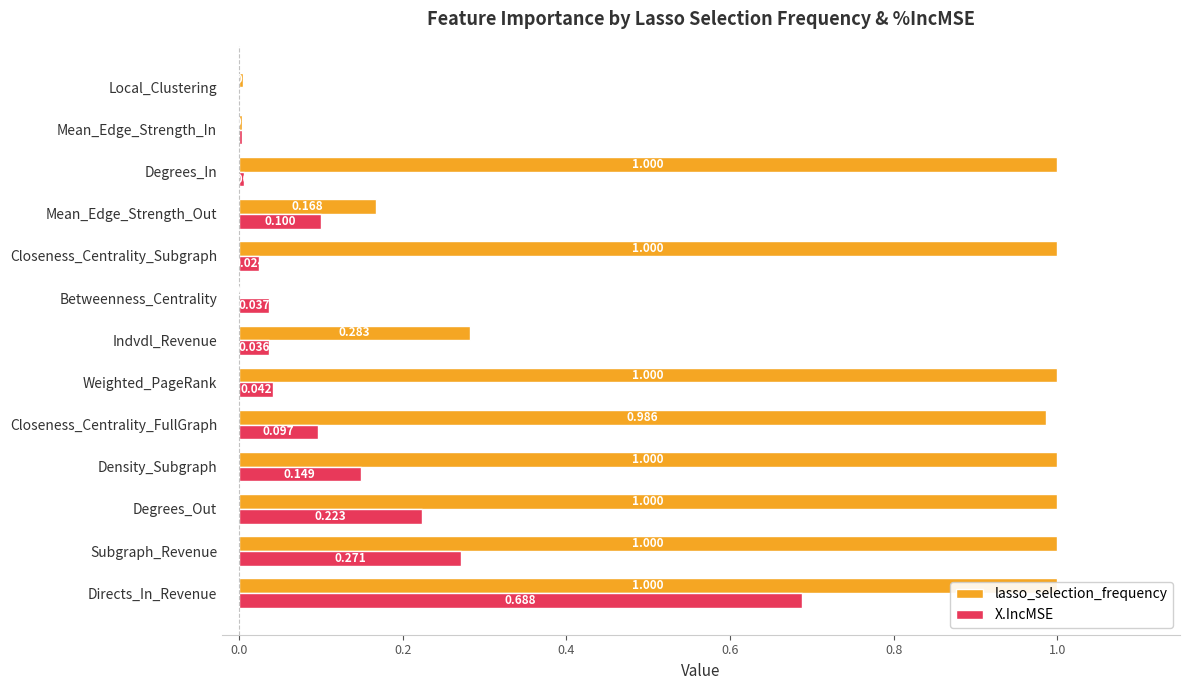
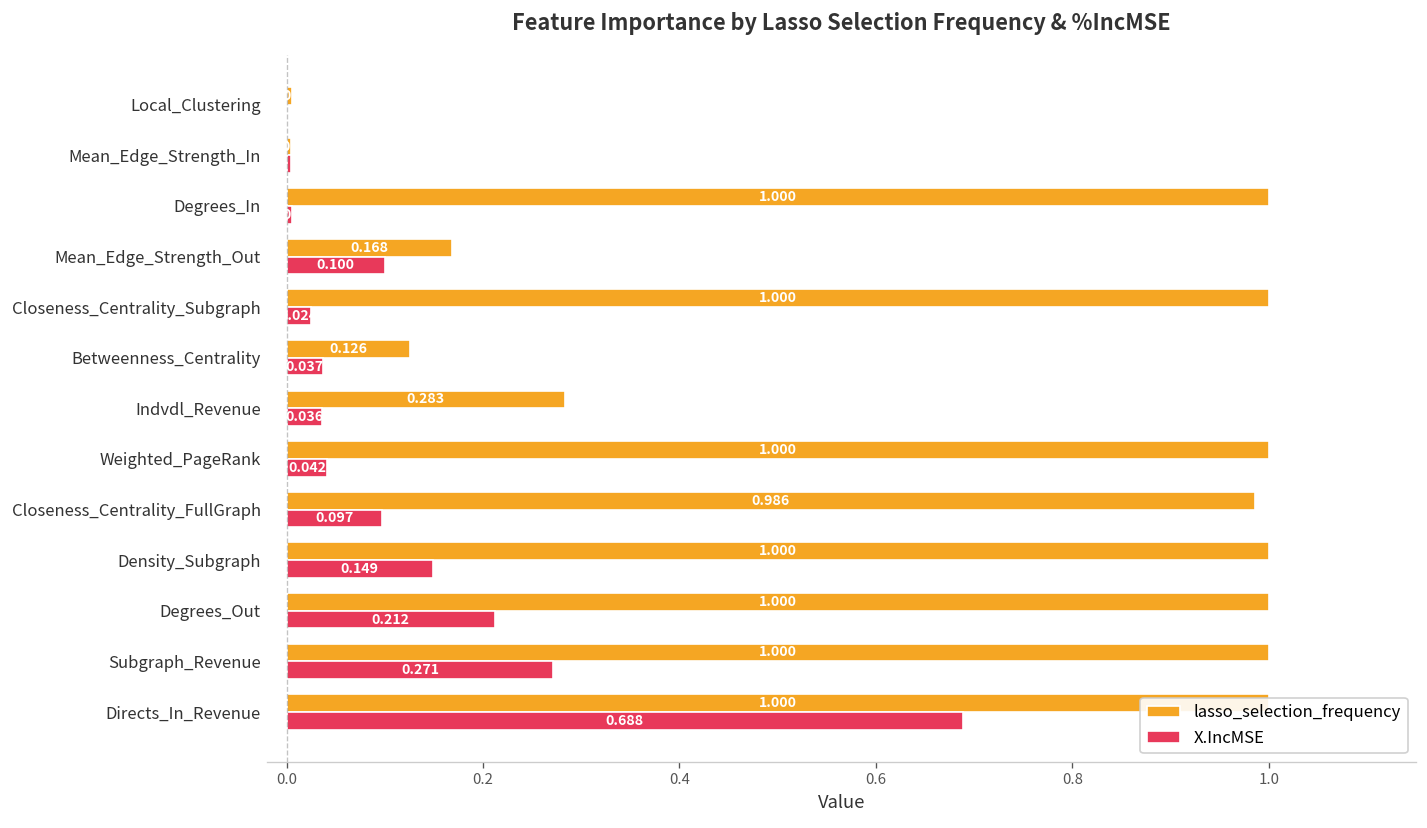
lasso_selection_frequency, Betweenness_Centrality: 0.00 -> 0.13
X.IncMSE, Degrees_Out: 0.223 -> 0.212
